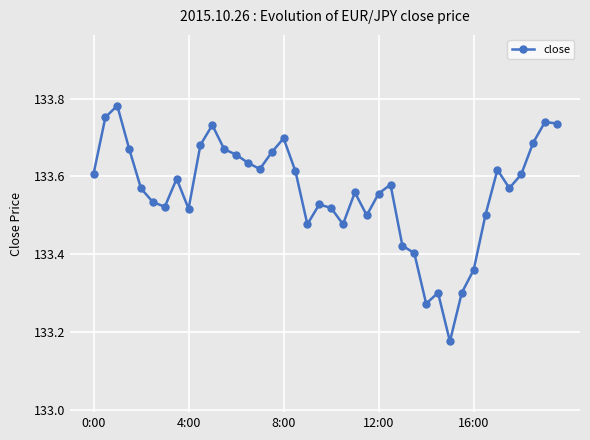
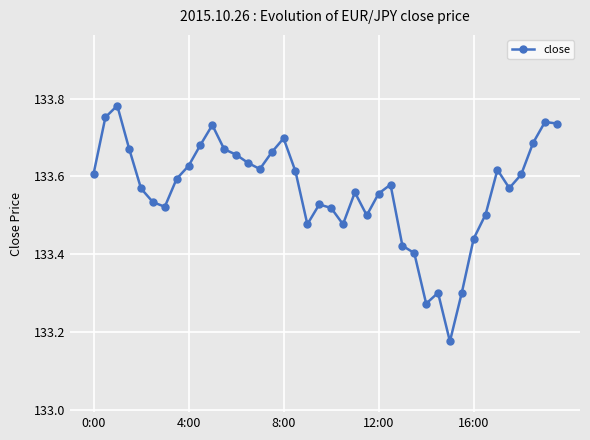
4:00: 133.52 -> 133.63
16:00: 133.36 -> 133.44
